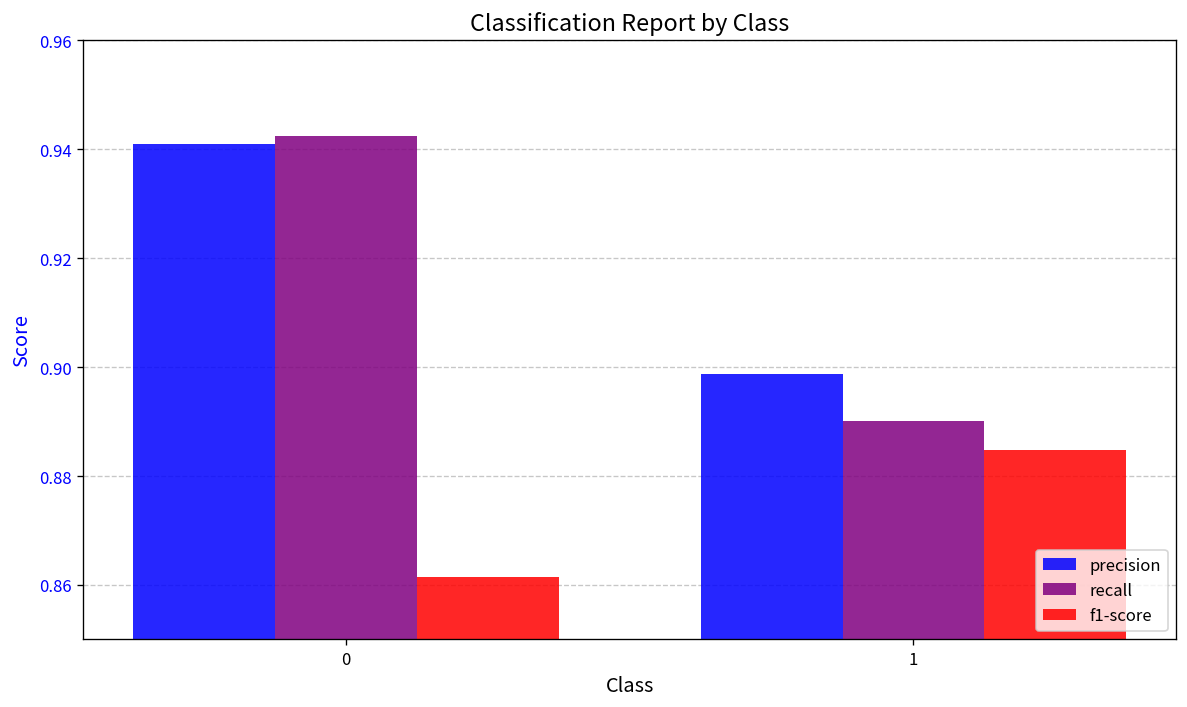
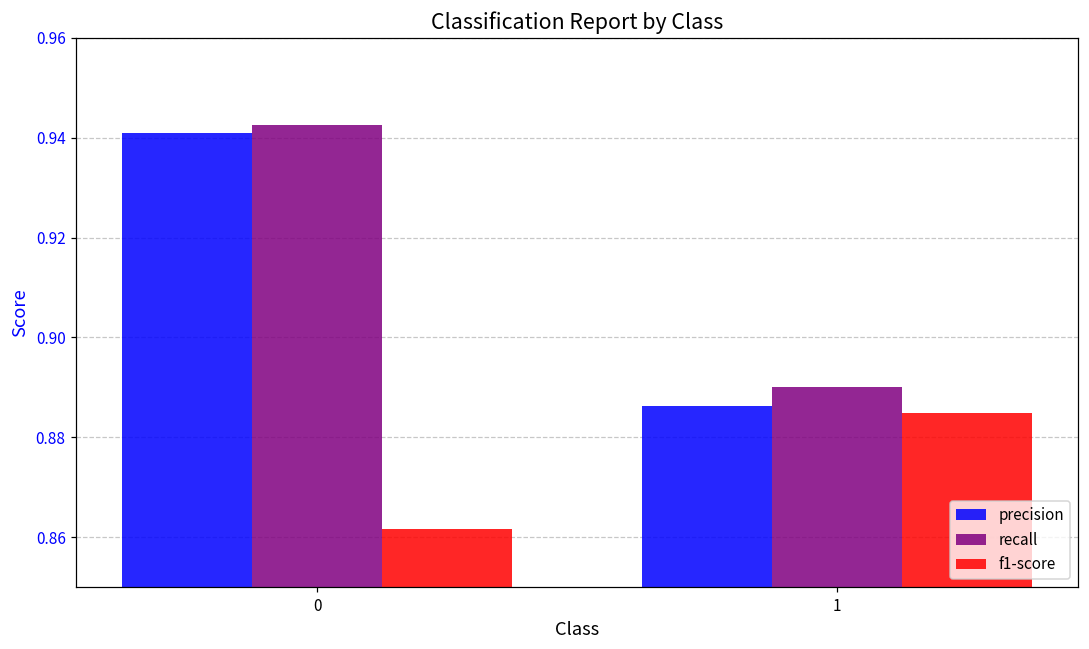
precision, 1: 0.899 -> 0.886
